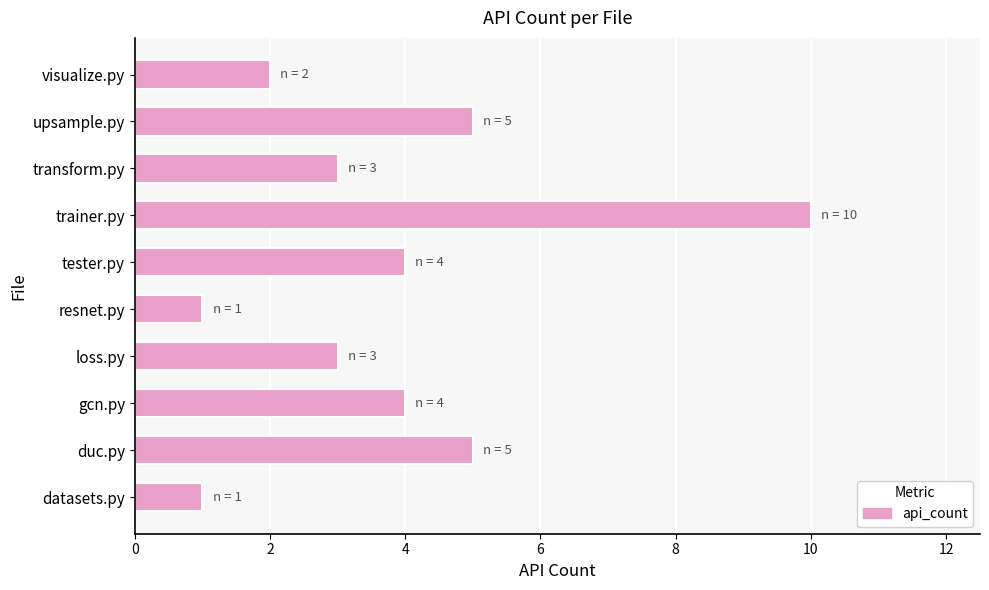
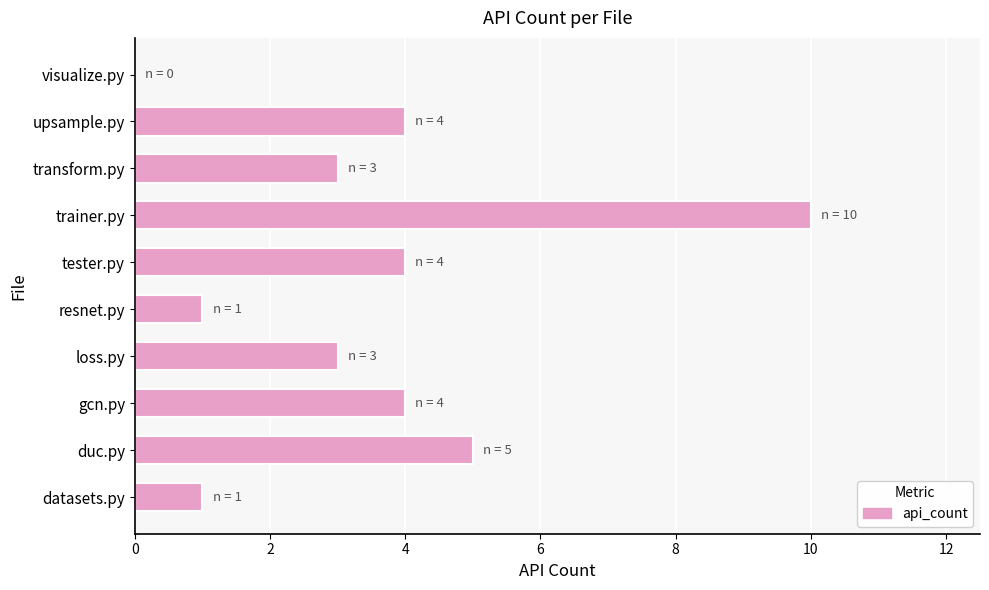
visualize.py: 2 -> 0
upsample.py: 5 -> 4
